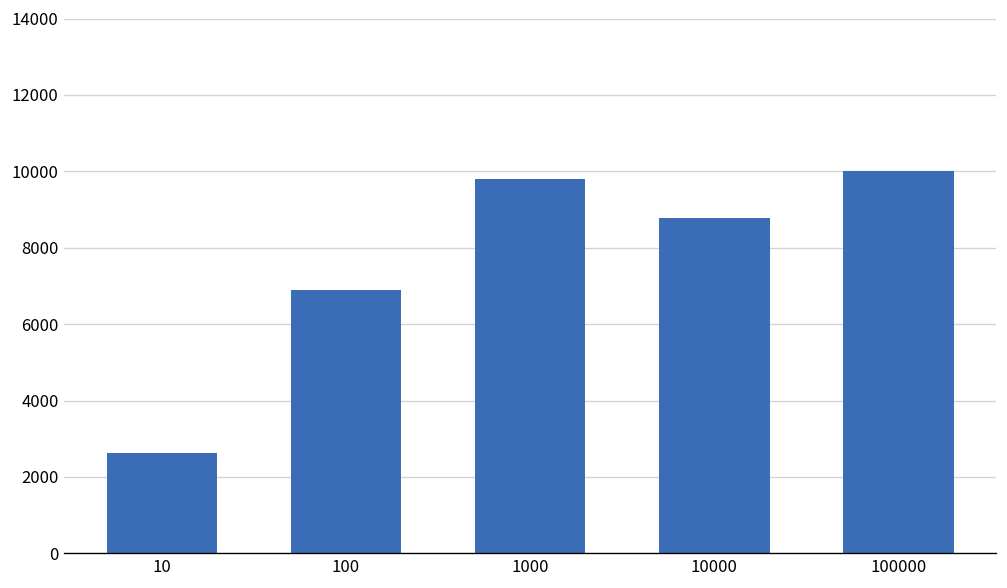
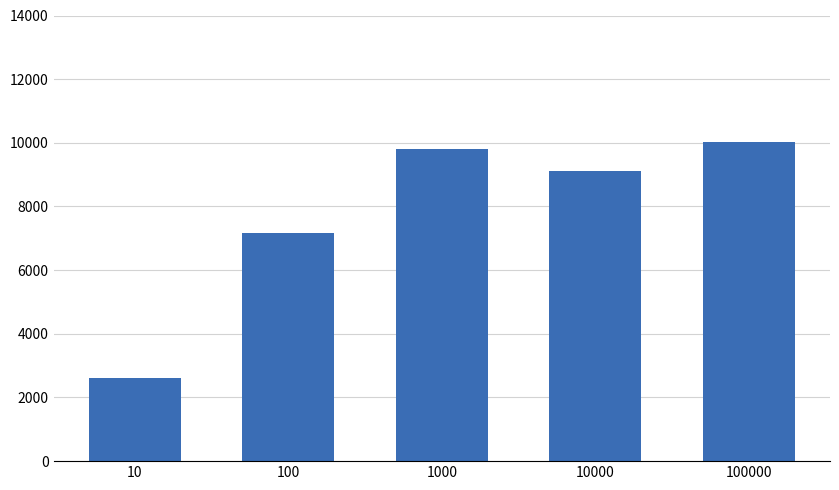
100: 6900 -> 7200
10000: 8800 -> 9100
